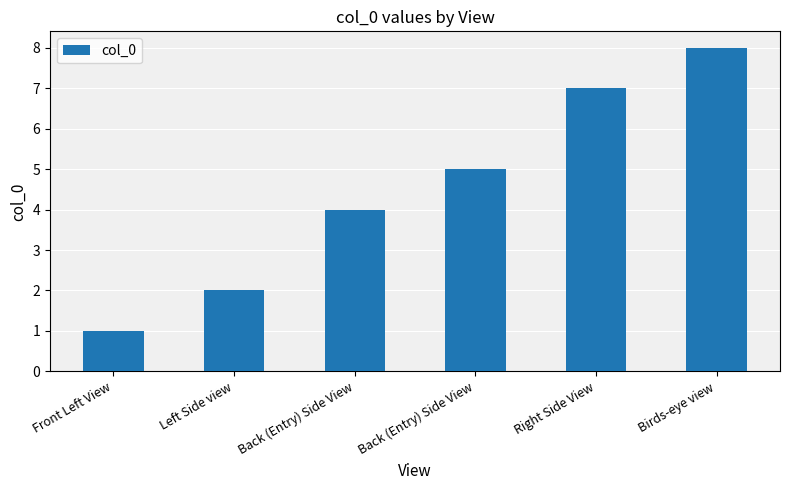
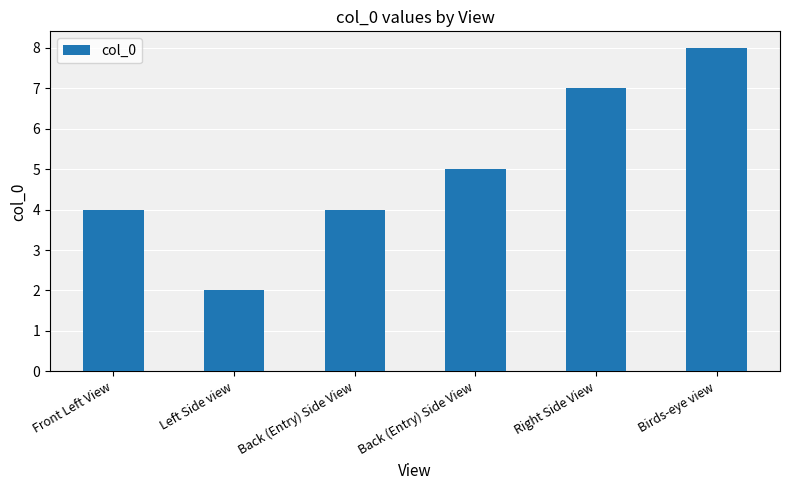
Front Left View: 1 -> 4
